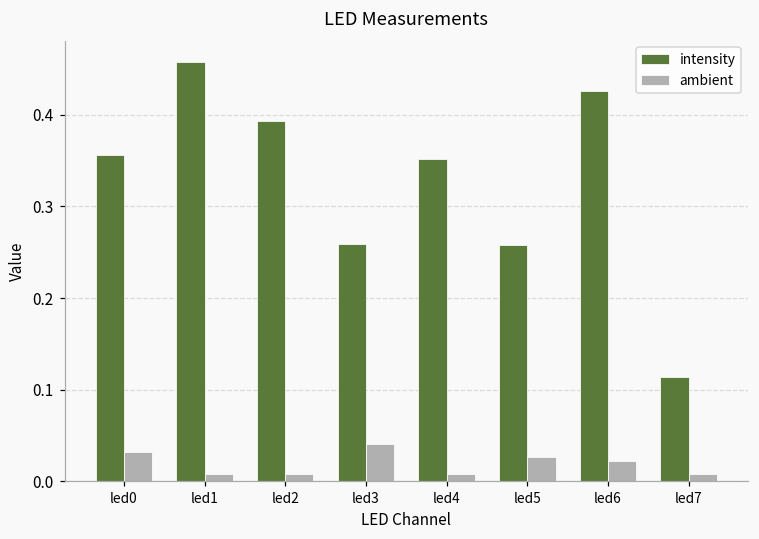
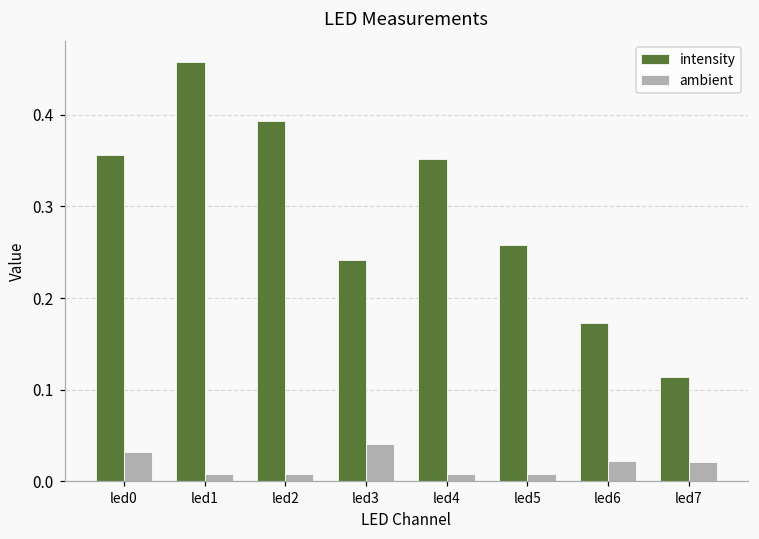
intensity, led3: 0.26 -> 0.24
ambient, led5: 0.03 -> 0.01
intensity, led6: 0.43 -> 0.17
ambient, led7: 0.01 -> 0.02
